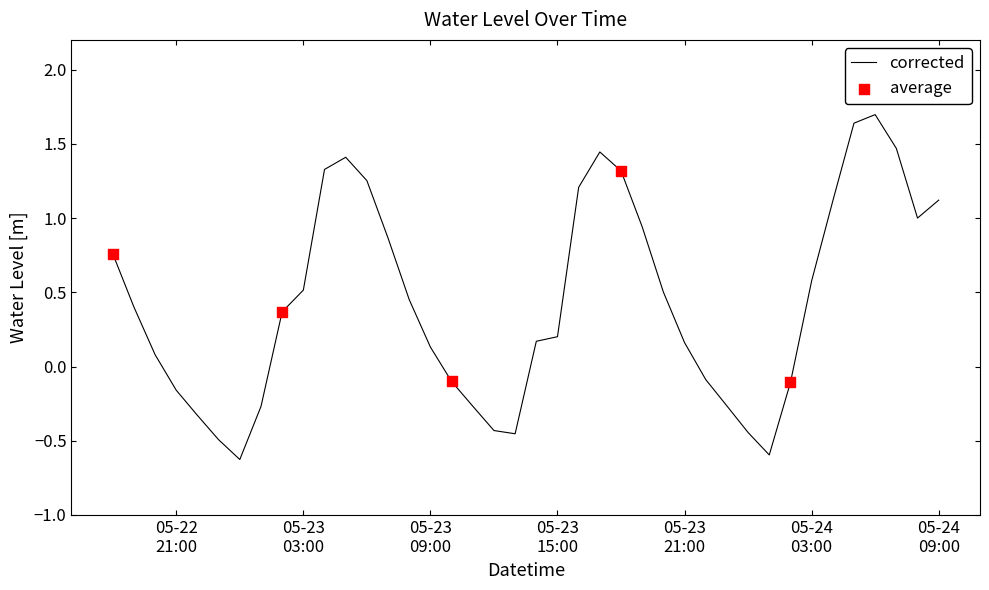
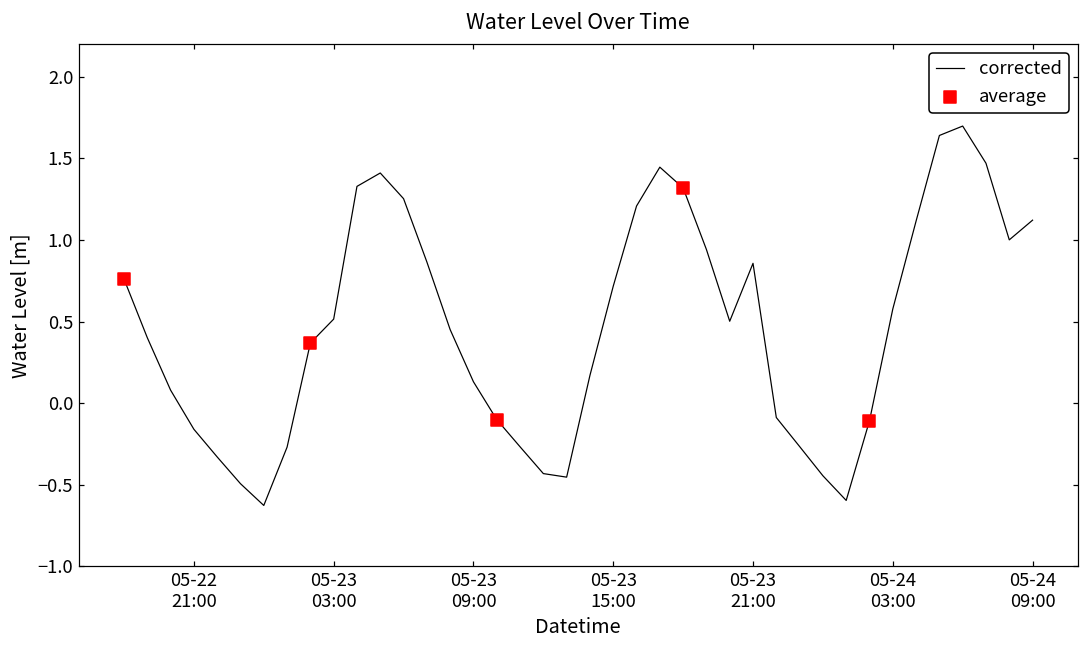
corrected, 05-23 15:00: 0.20 -> 0.72
corrected, 05-23 21:00: 0.16 -> 0.86
